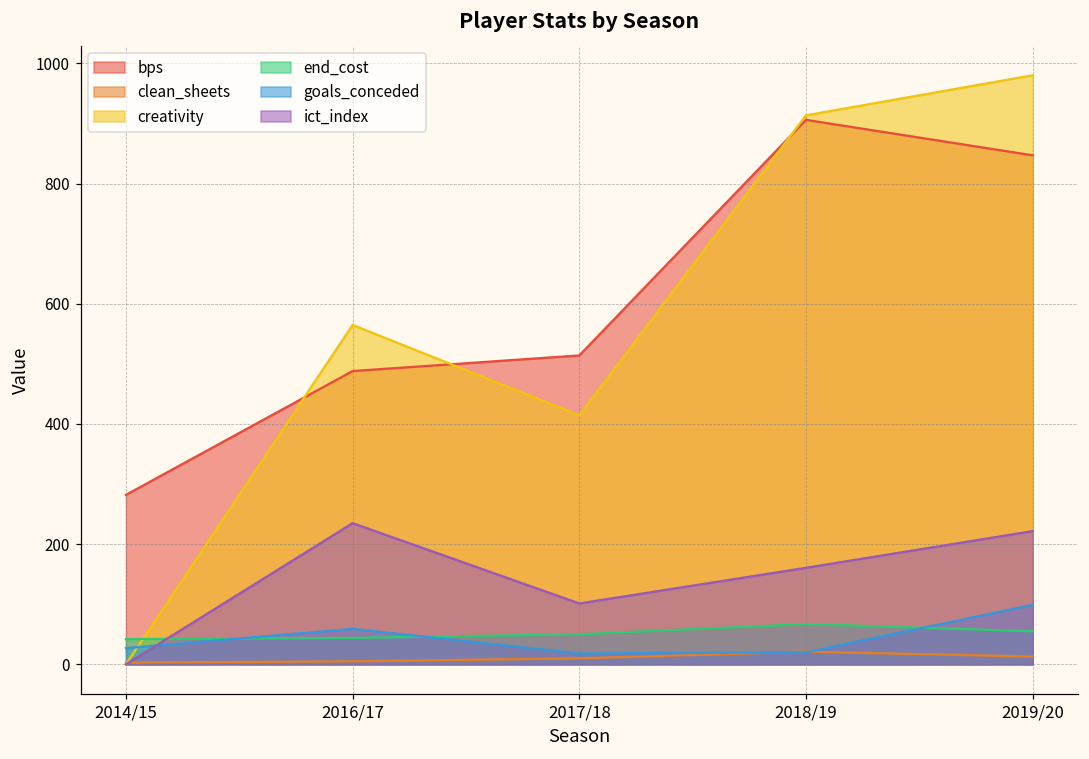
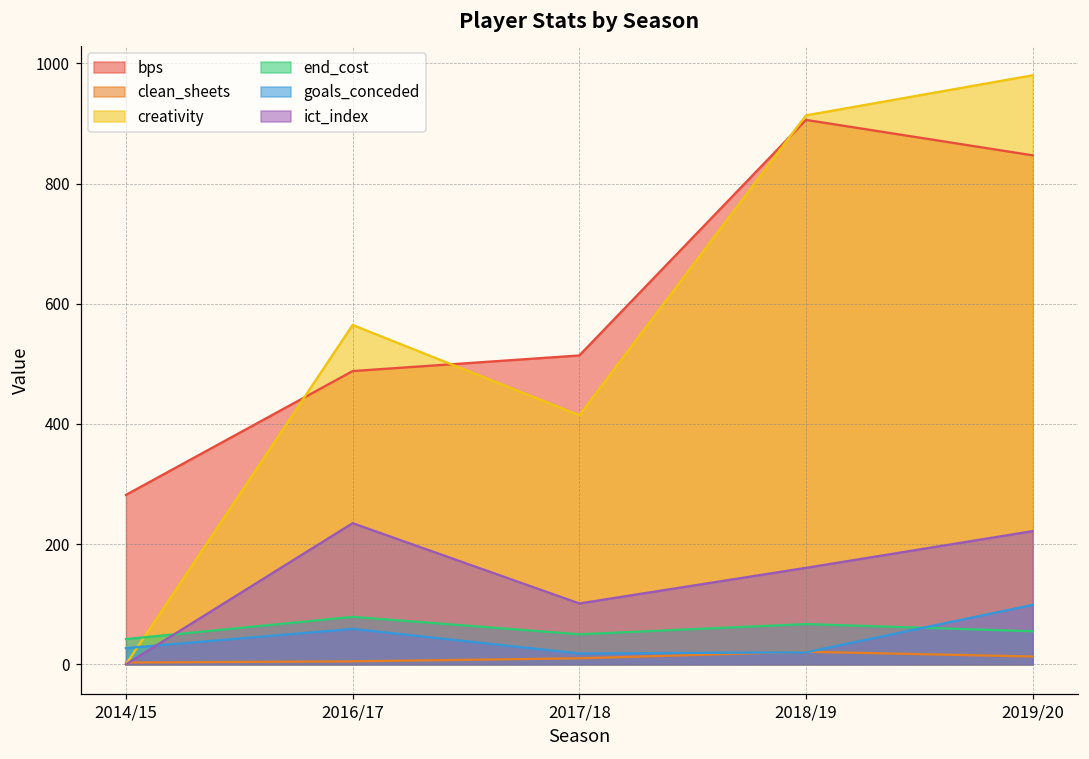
end_cost, 2016/17: 40 -> 80
